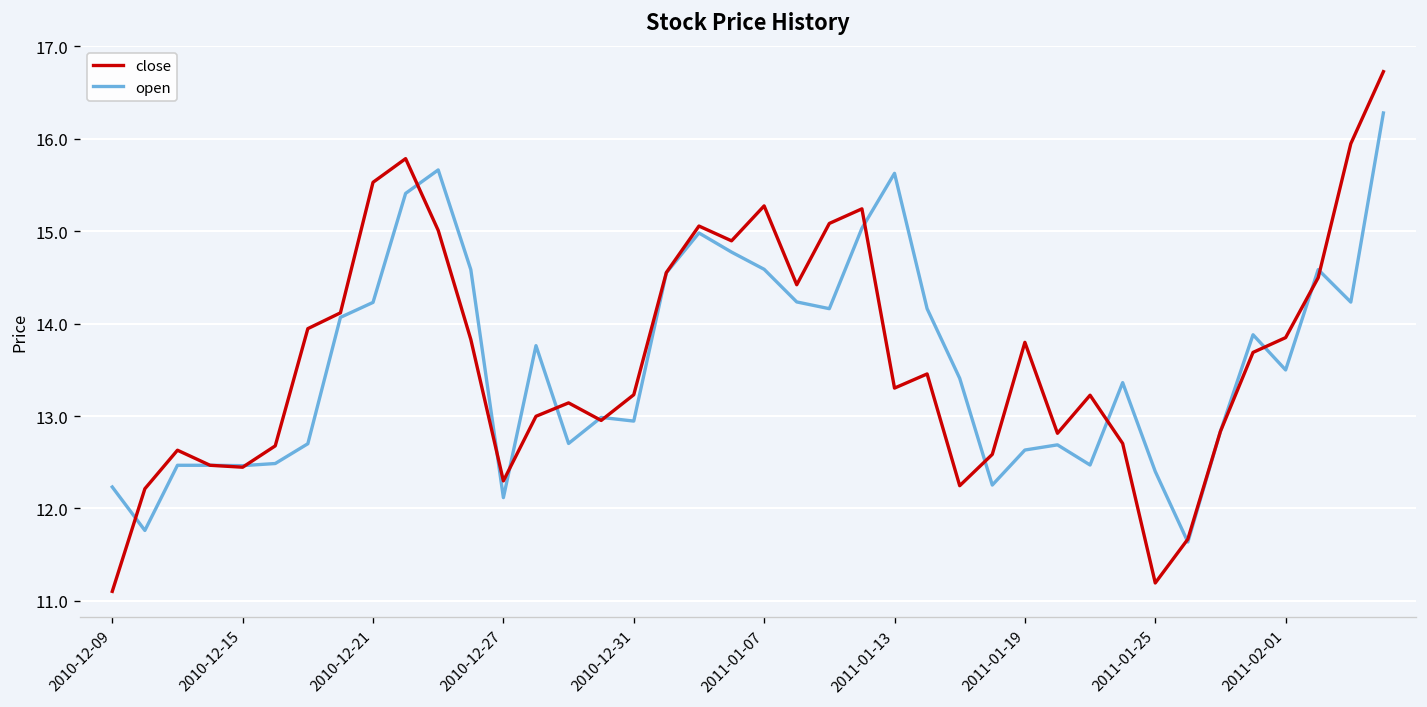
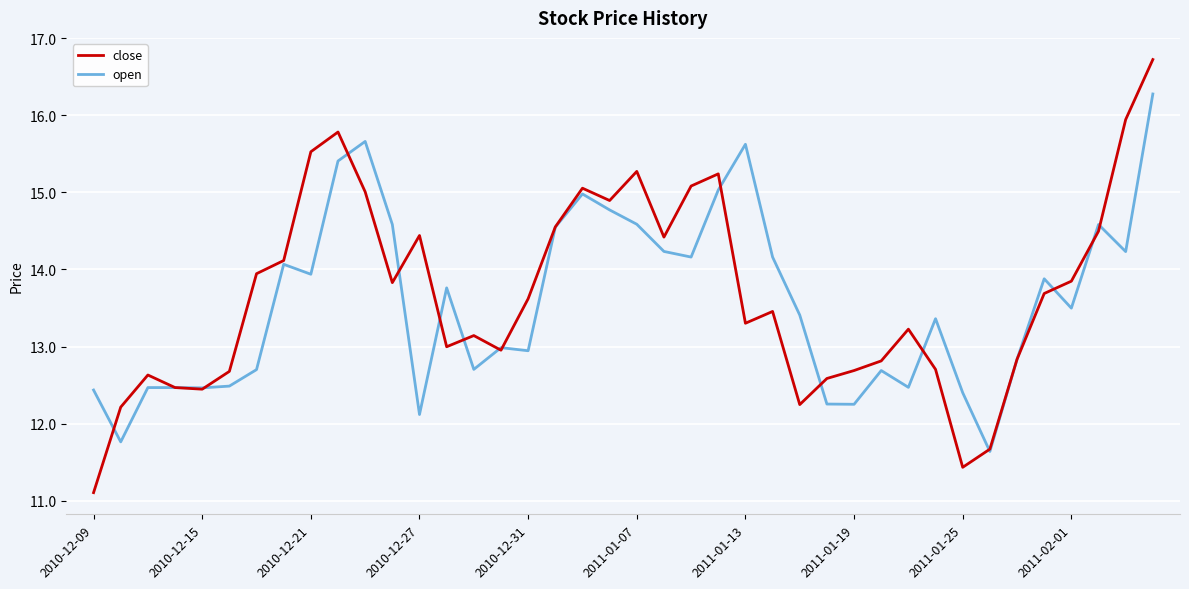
open, 2010-12-09: 12.2 -> 12.4
open, 2010-12-21: 14.2 -> 13.9
close, 2010-12-27: 12.3 -> 14.4
close, 2010-12-31: 13.2 -> 13.6
close, 2011-01-19: 13.8 -> 12.7
open, 2011-01-19: 12.6 -> 12.3
close, 2011-01-25: 11.2 -> 11.4
